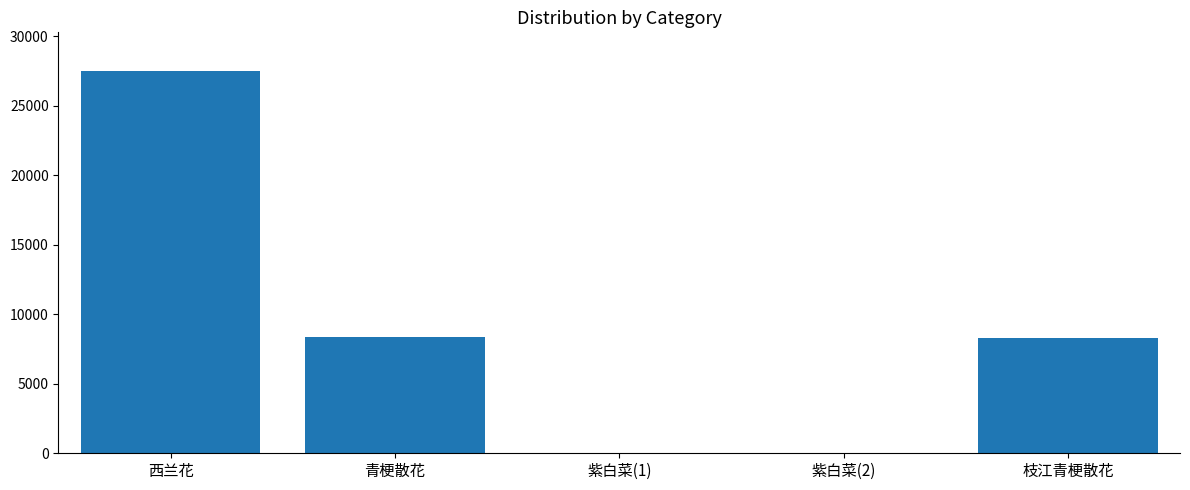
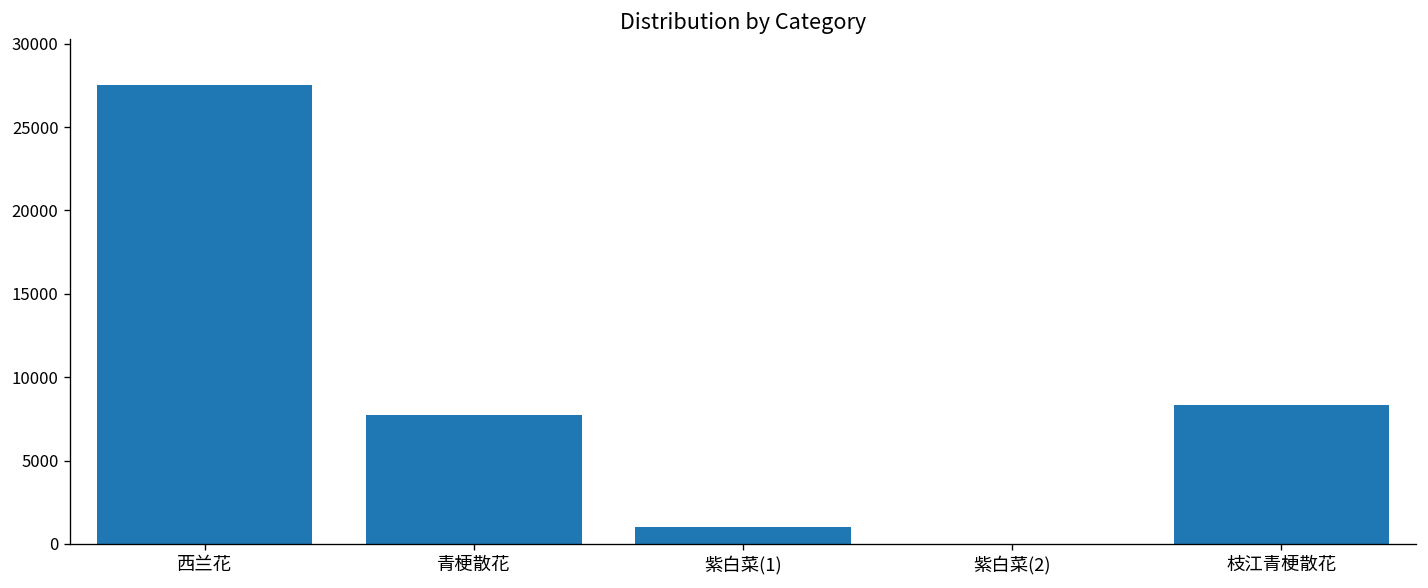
青梗散花: 8400 -> 7700
紫白菜(1): 0 -> 1000
